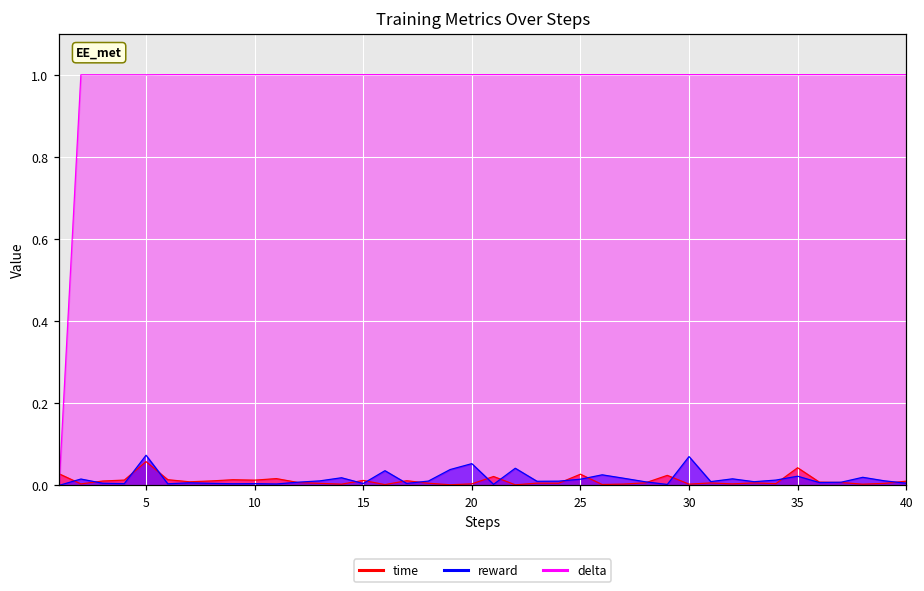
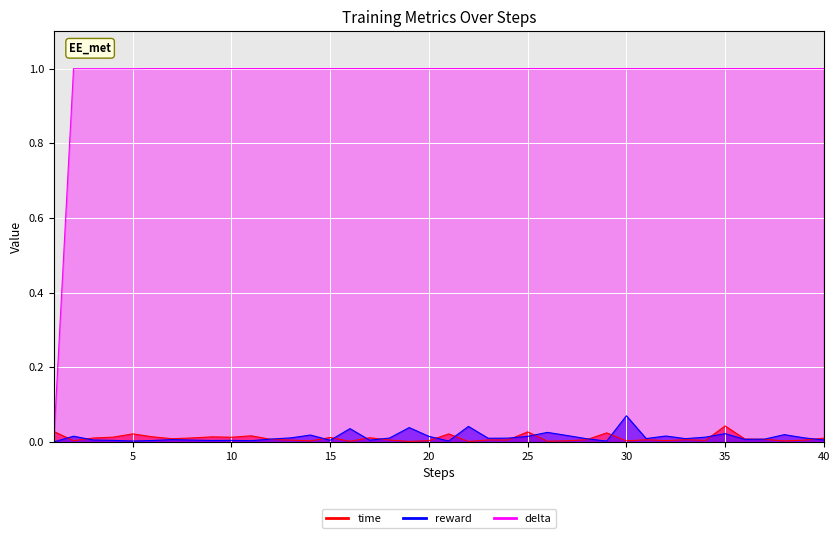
time, 5: 0.06 -> 0.02
reward, 5: 0.07 -> 0.00
reward, 20: 0.05 -> 0.01
